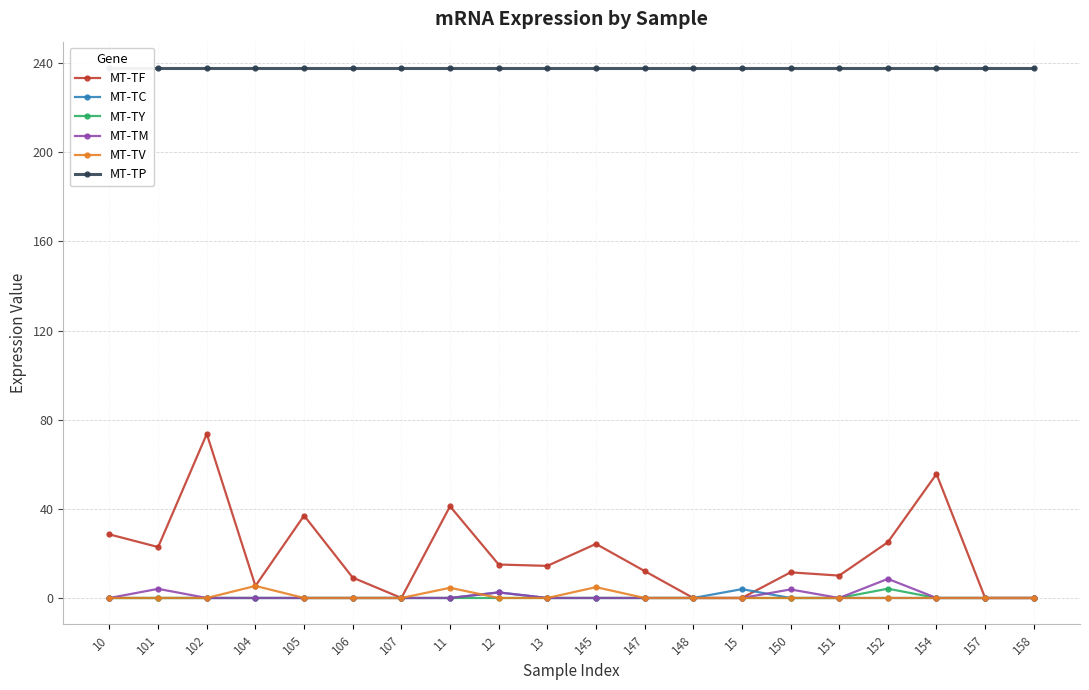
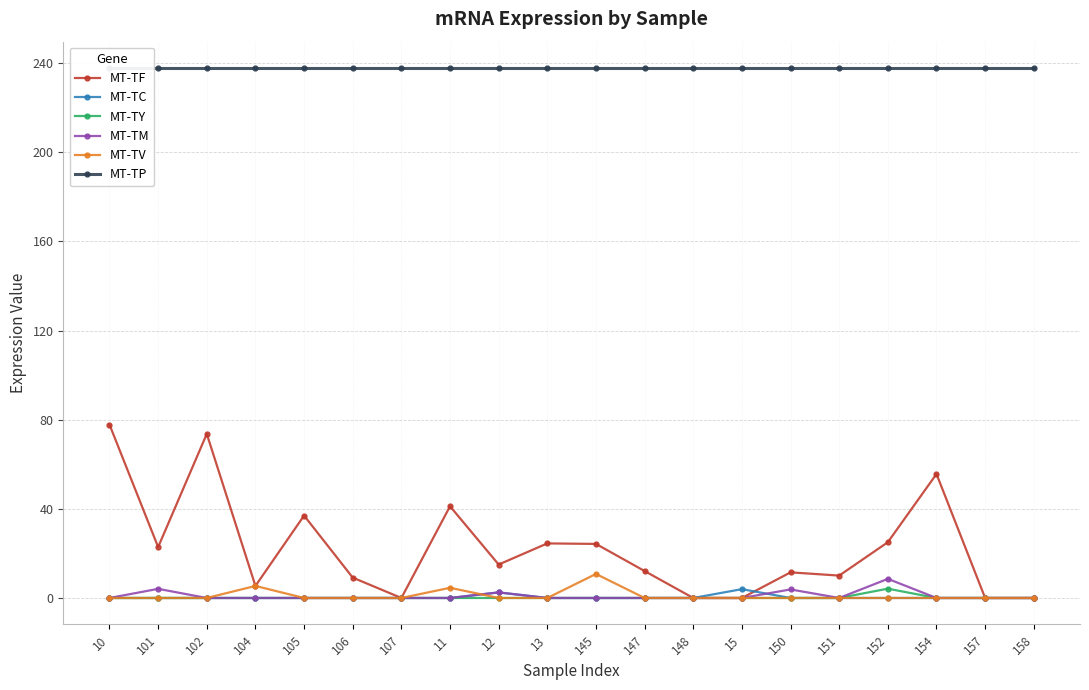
MT-TF, 10: 29 -> 78
MT-TF, 13: 14 -> 24
MT-TV, 145: 5 -> 11
